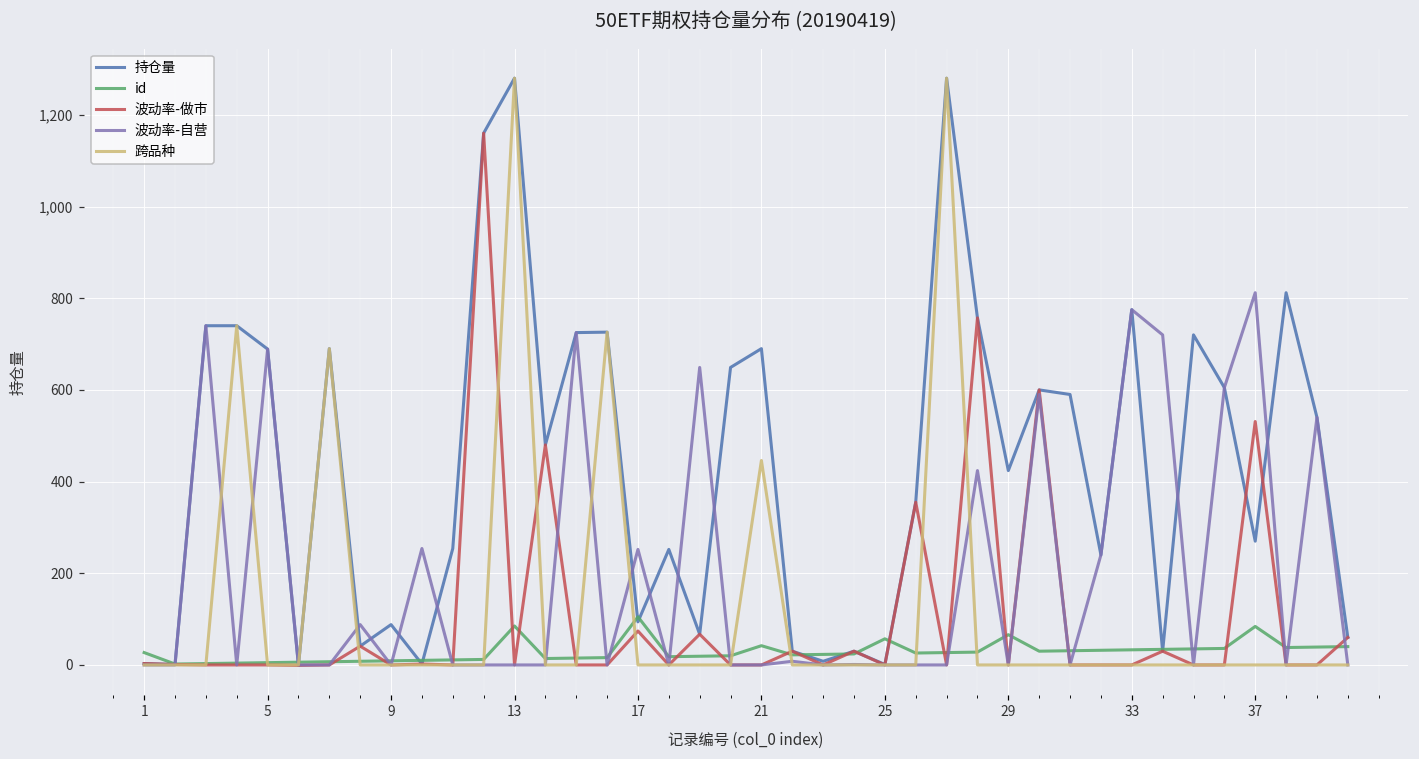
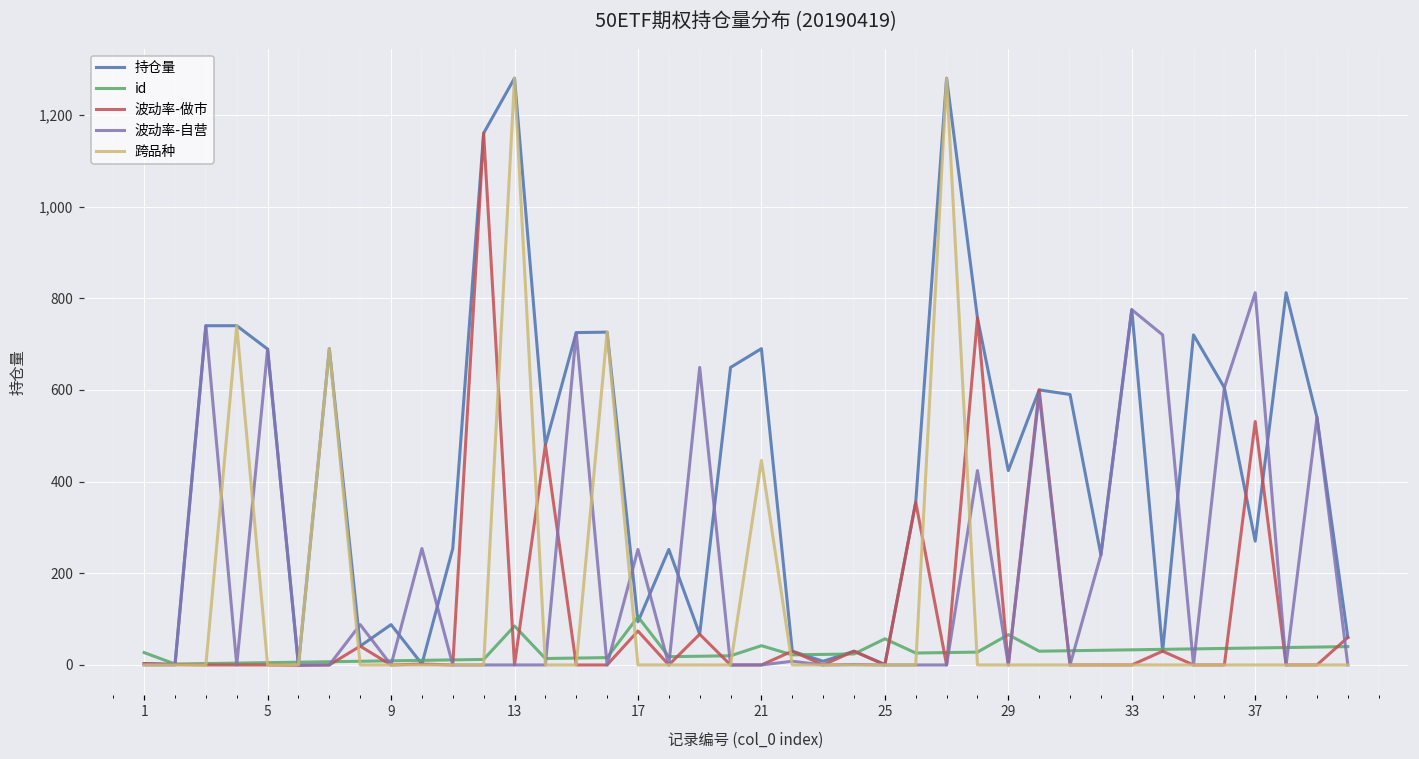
id, 37: 80 -> 40
